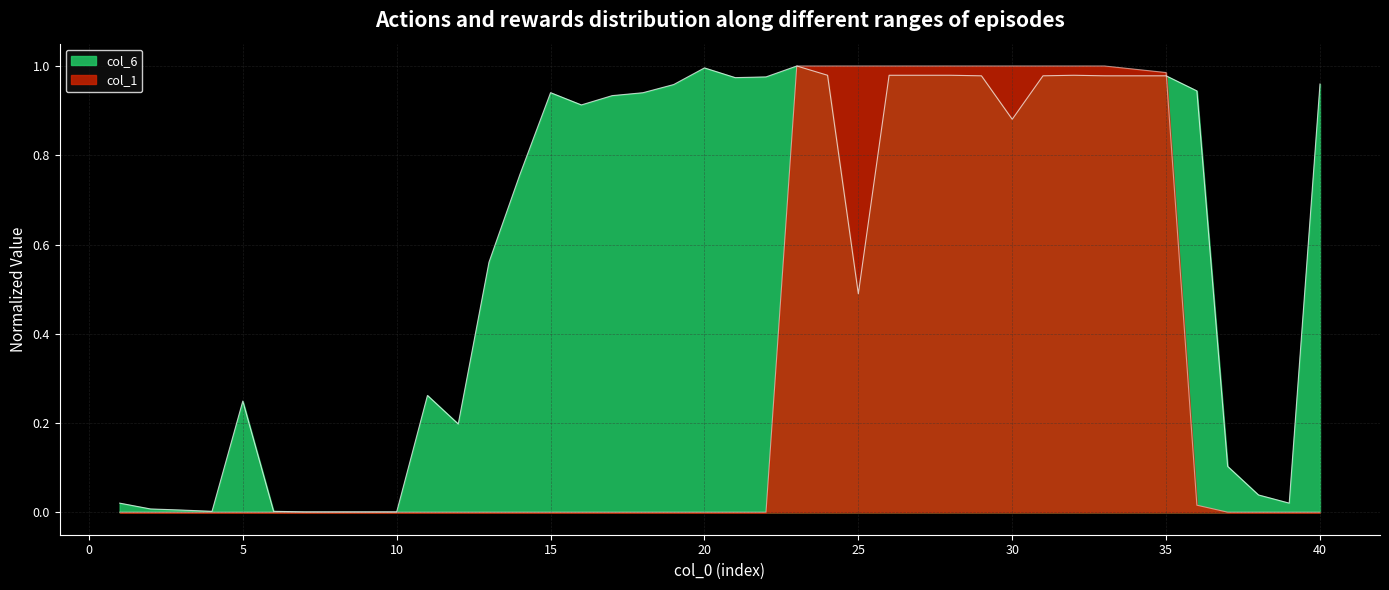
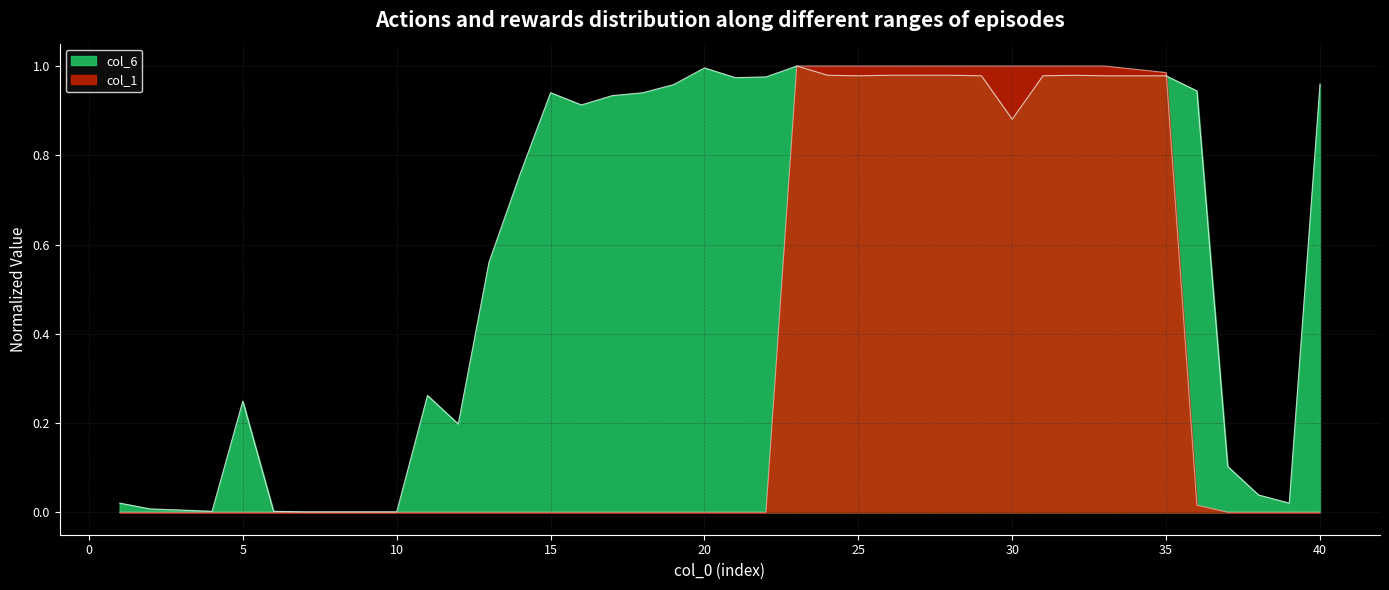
col_6, 25: 0.49 -> 0.98
